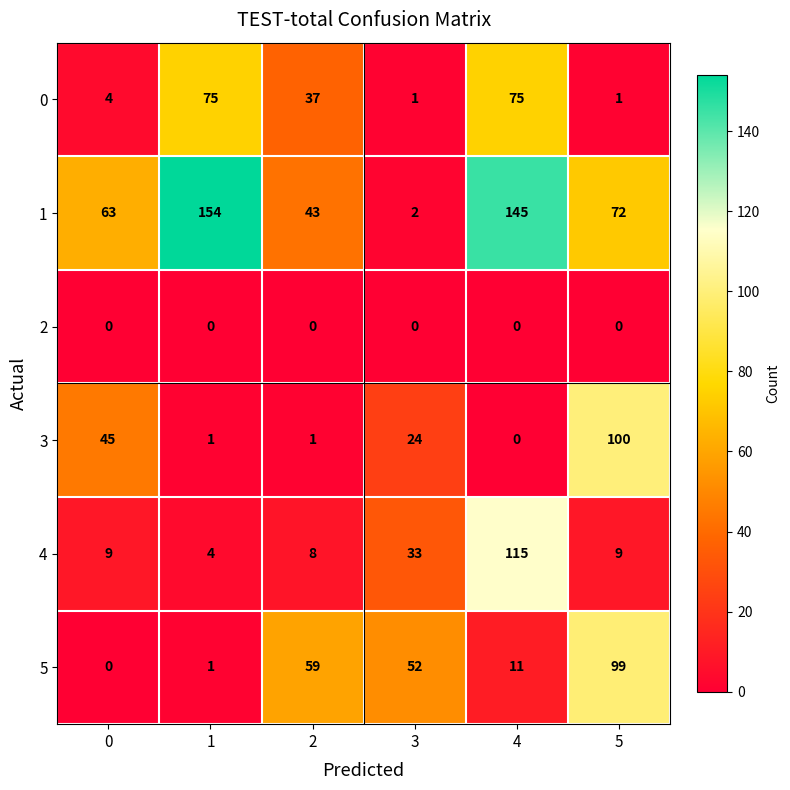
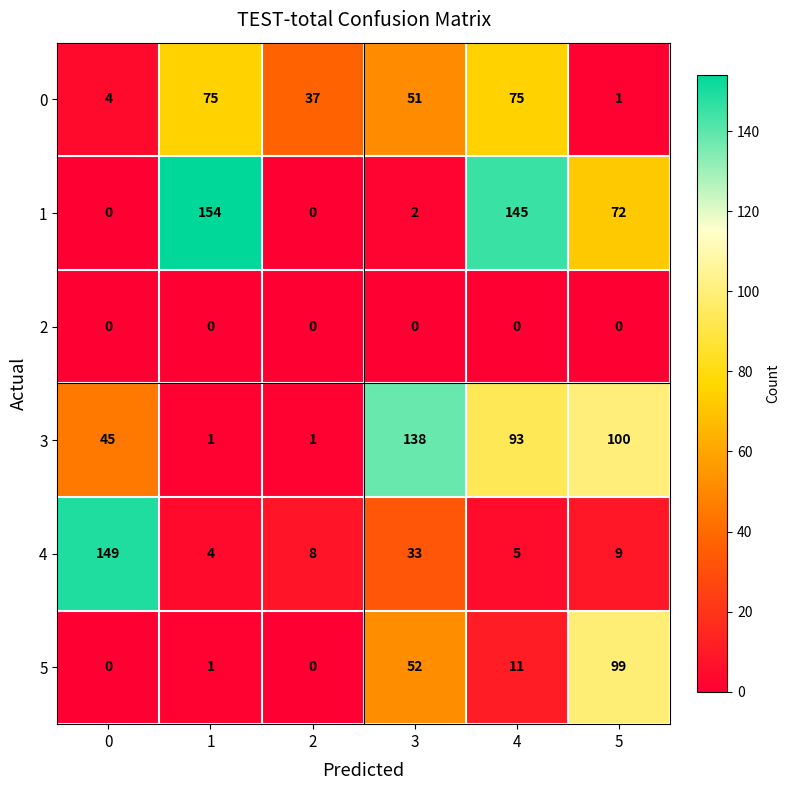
0, 3: 1 -> 51
1, 0: 63 -> 0
1, 2: 43 -> 0
3, 3: 24 -> 138
3, 4: 0 -> 93
4, 0: 9 -> 149
4, 4: 115 -> 5
5, 2: 59 -> 0
